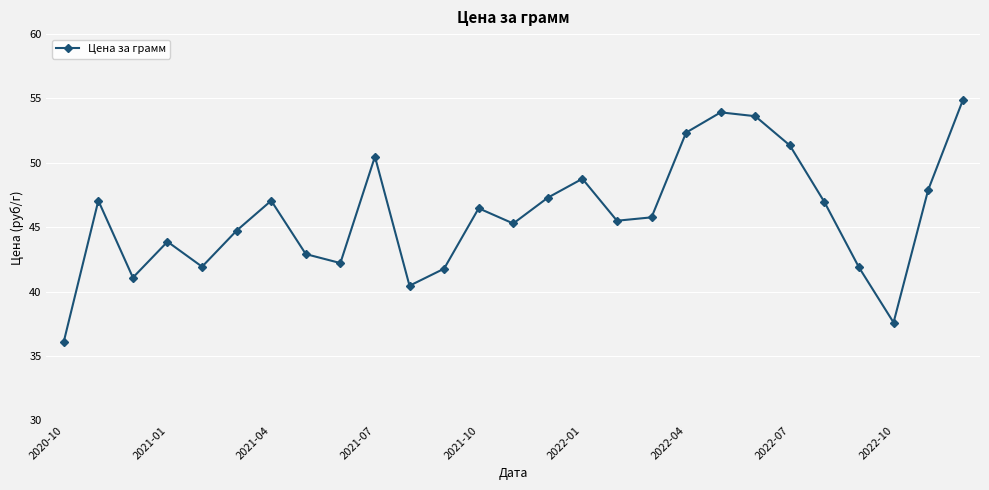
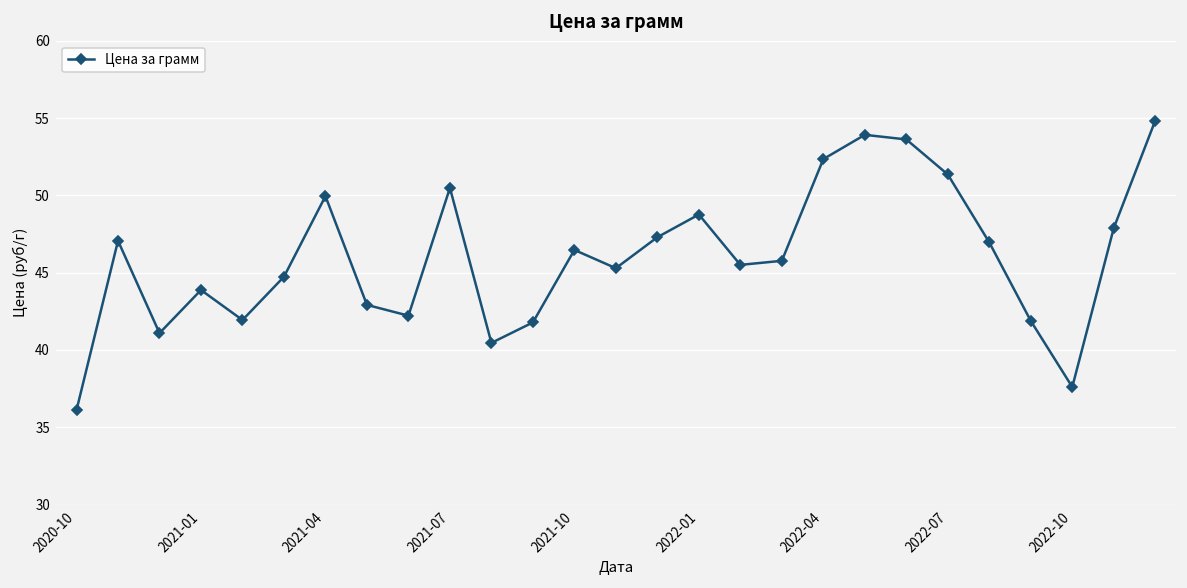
2021-04: 47.1 -> 50.0
